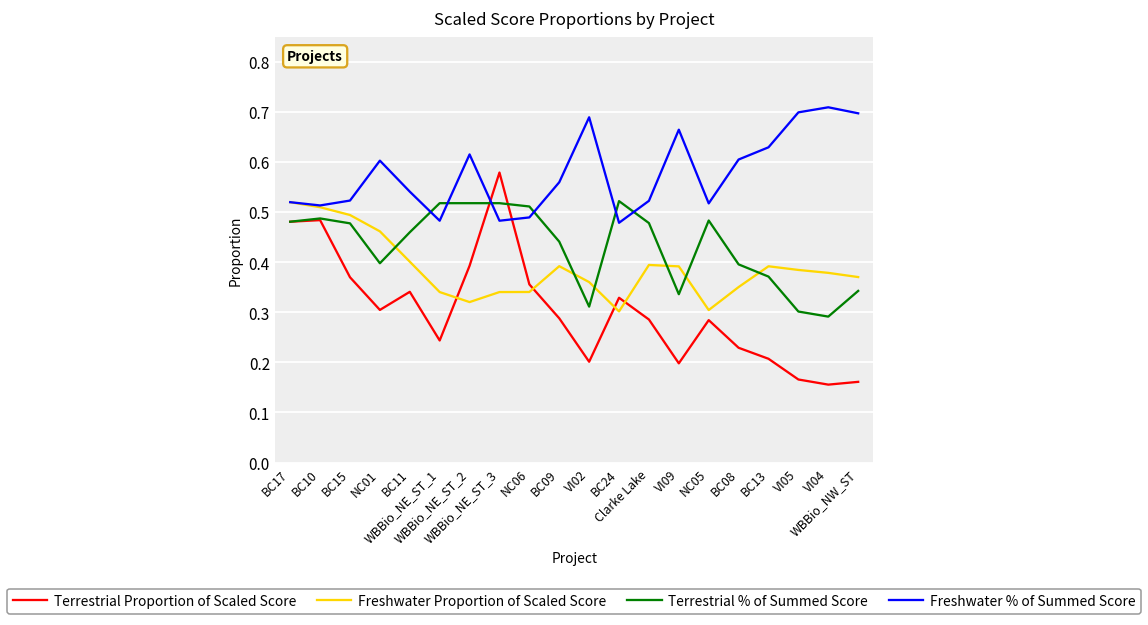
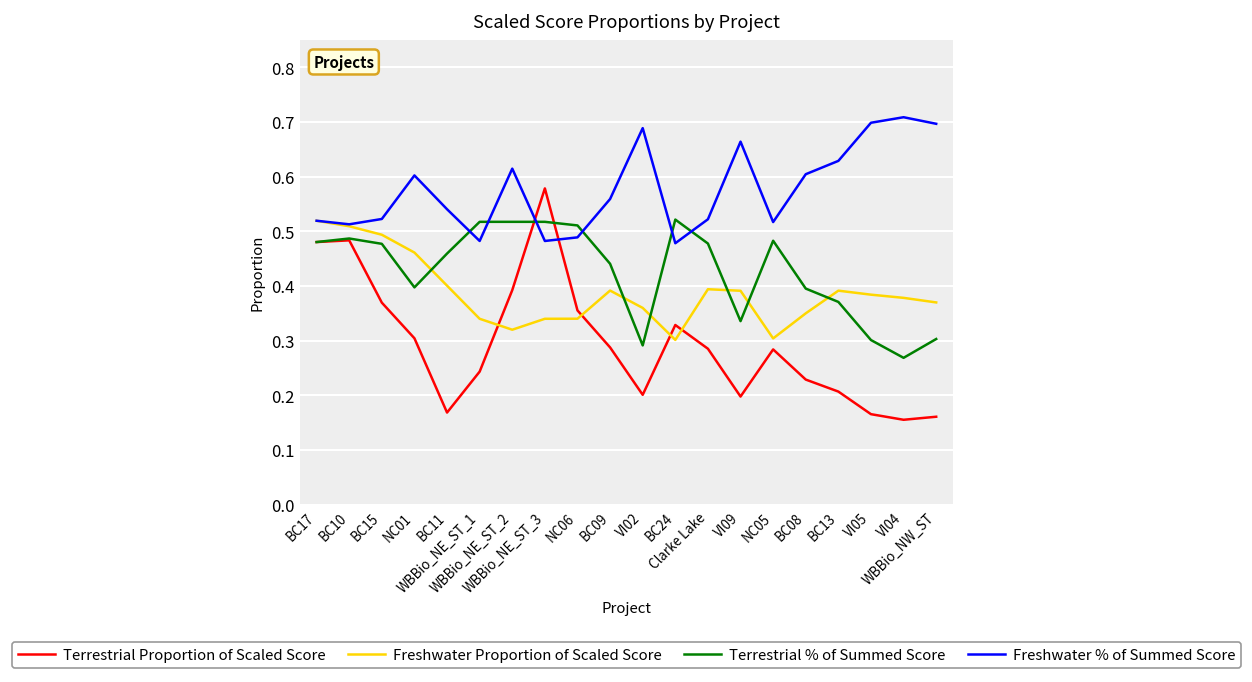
Terrestrial Proportion of Scaled Score, BC11: 0.34 -> 0.17
Terrestrial % of Summed Score, VI02: 0.31 -> 0.29
Terrestrial % of Summed Score, VI04: 0.29 -> 0.27
Terrestrial % of Summed Score, WBBio_NW_ST: 0.34 -> 0.30
